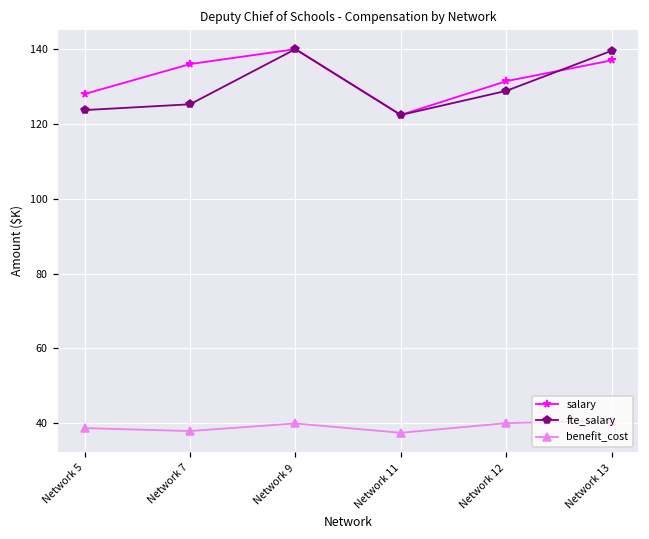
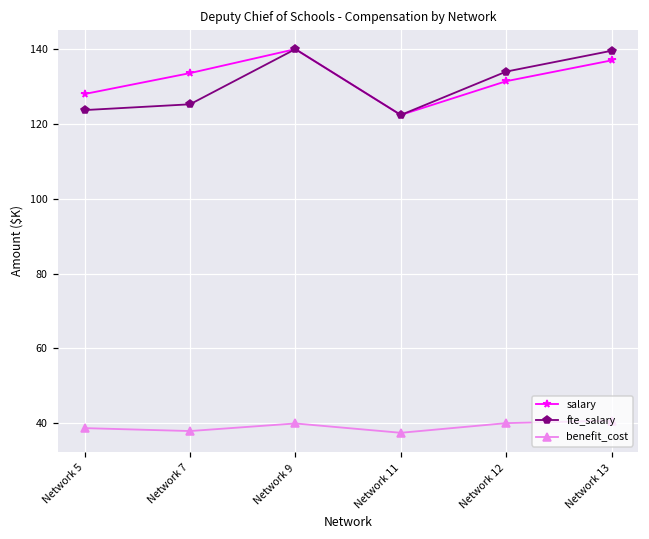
salary, Network 7: 136 -> 134
fte_salary, Network 12: 129 -> 134
